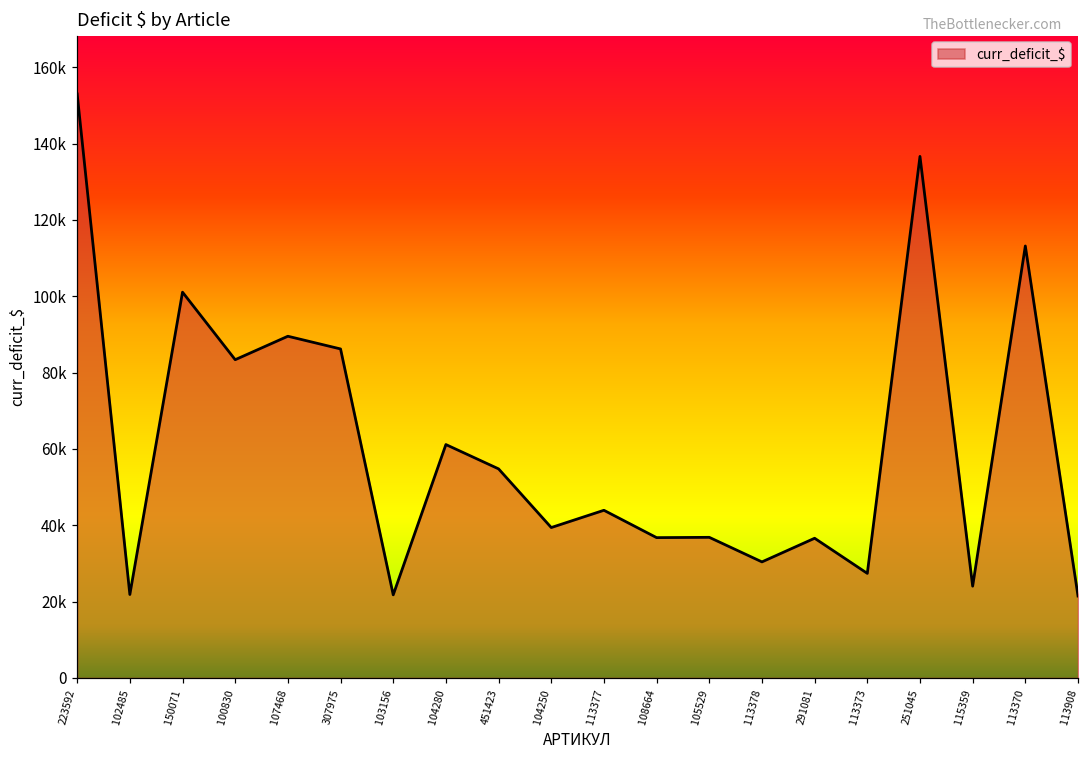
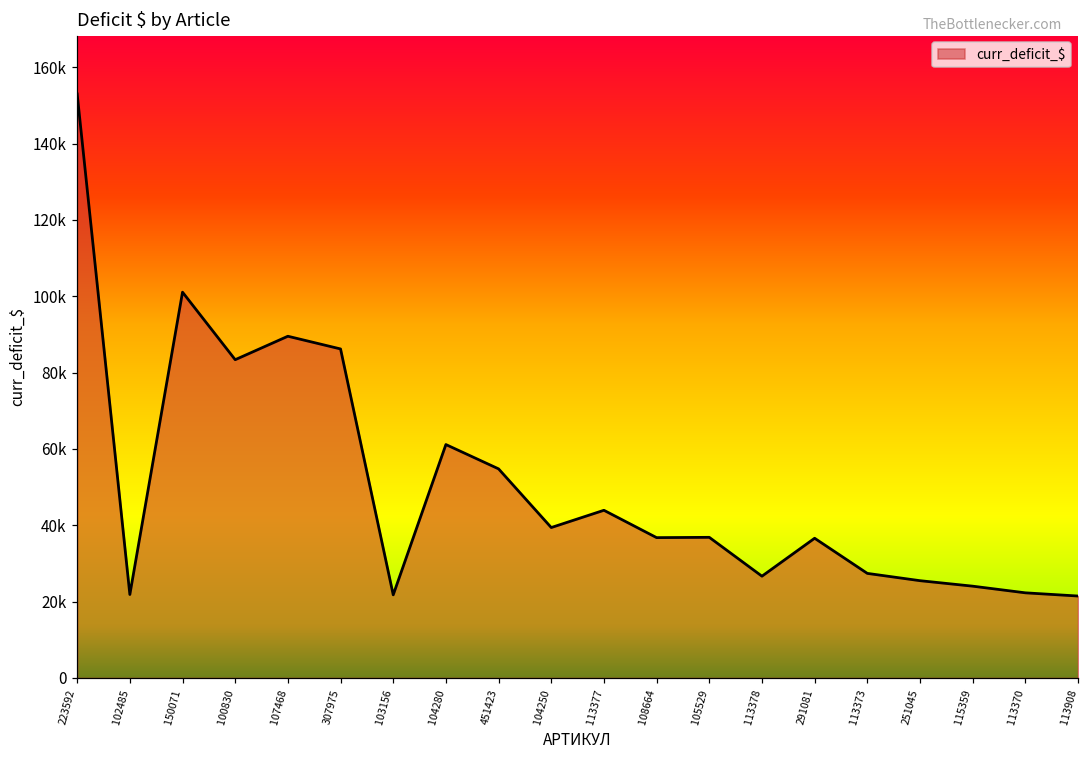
113378: 30000 -> 27000
251045: 137000 -> 25000
113370: 113000 -> 22000
